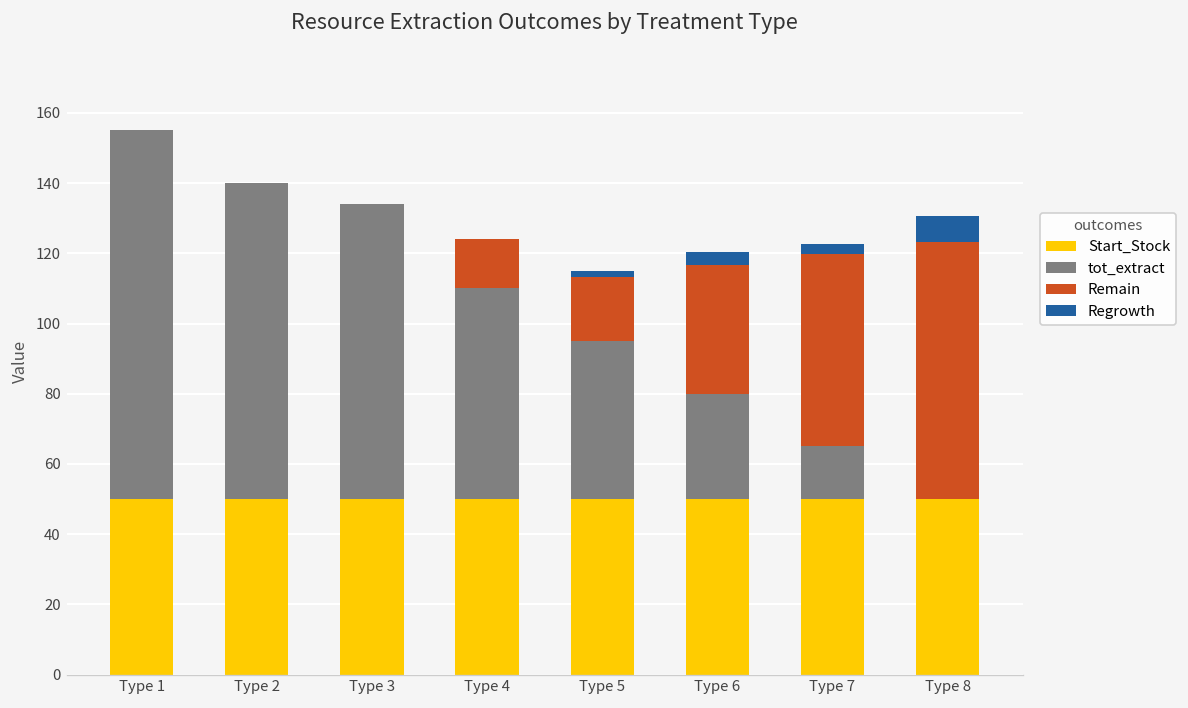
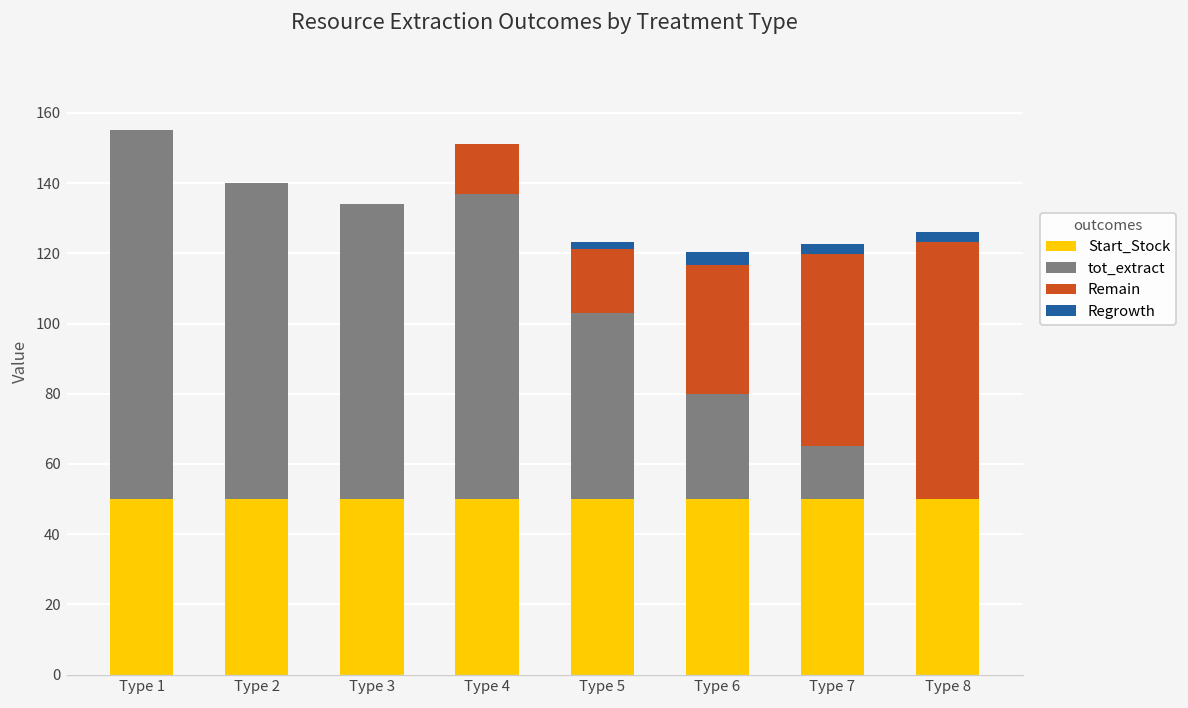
tot_extract, Type 4: 60 -> 87
tot_extract, Type 5: 45 -> 53
Regrowth, Type 8: 7 -> 3
